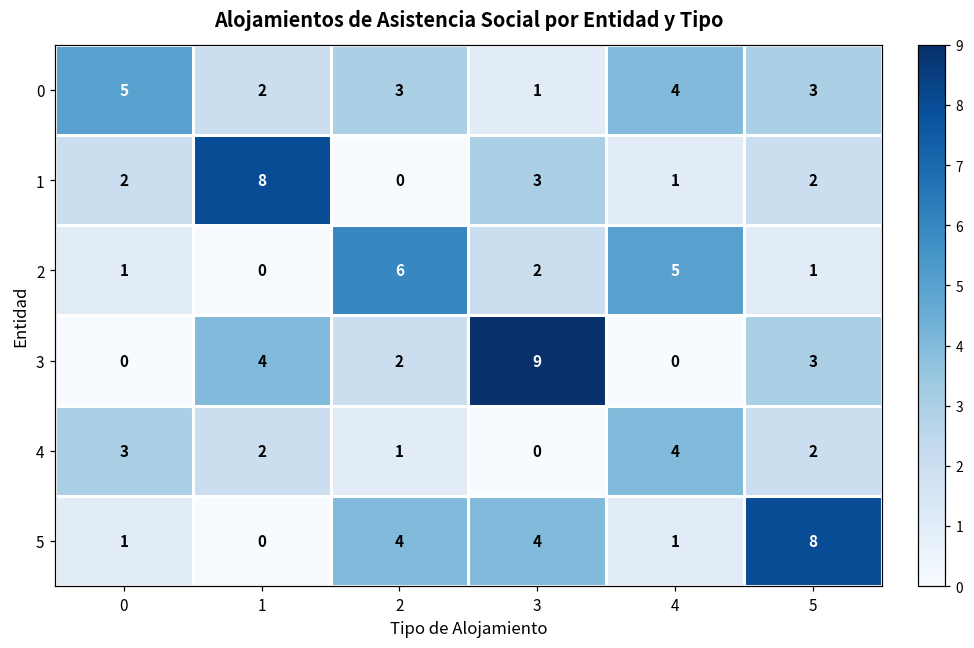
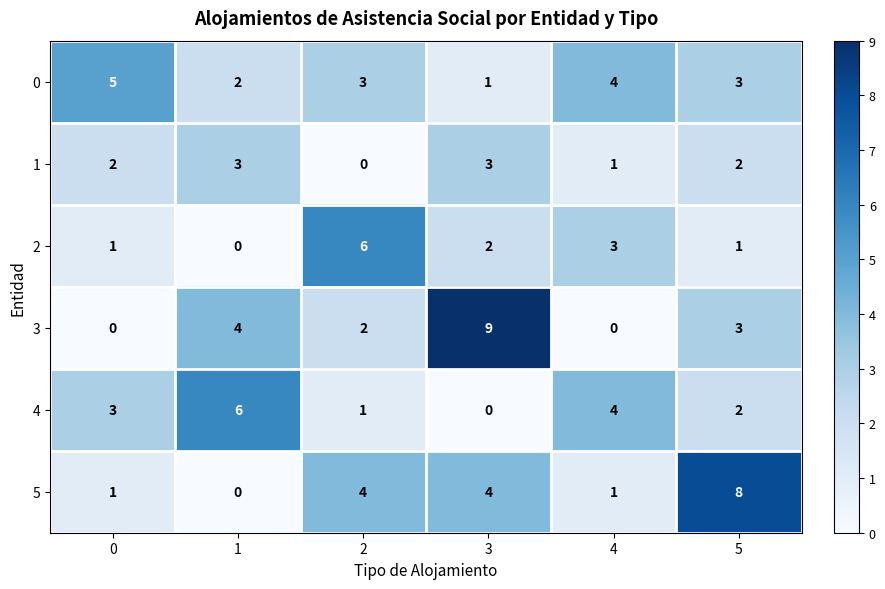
1, 1: 8 -> 3
2, 4: 5 -> 3
4, 1: 2 -> 6
